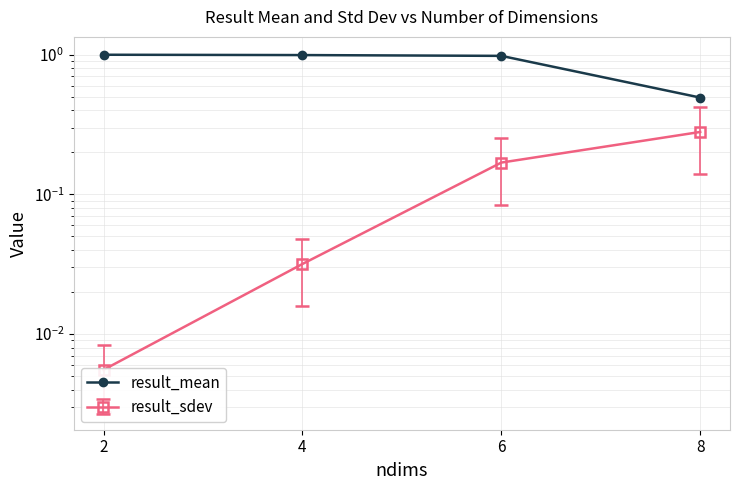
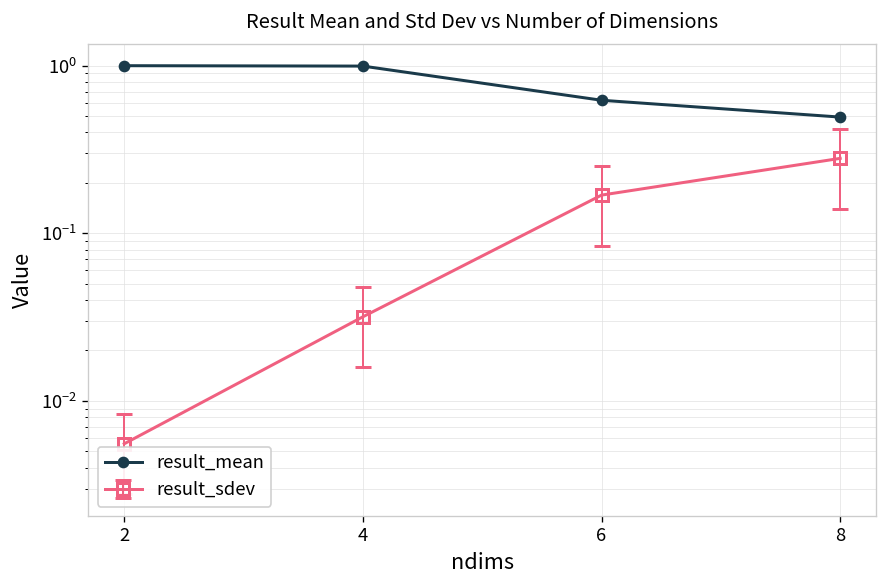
result_mean, 6: 1.0 -> 0.6
